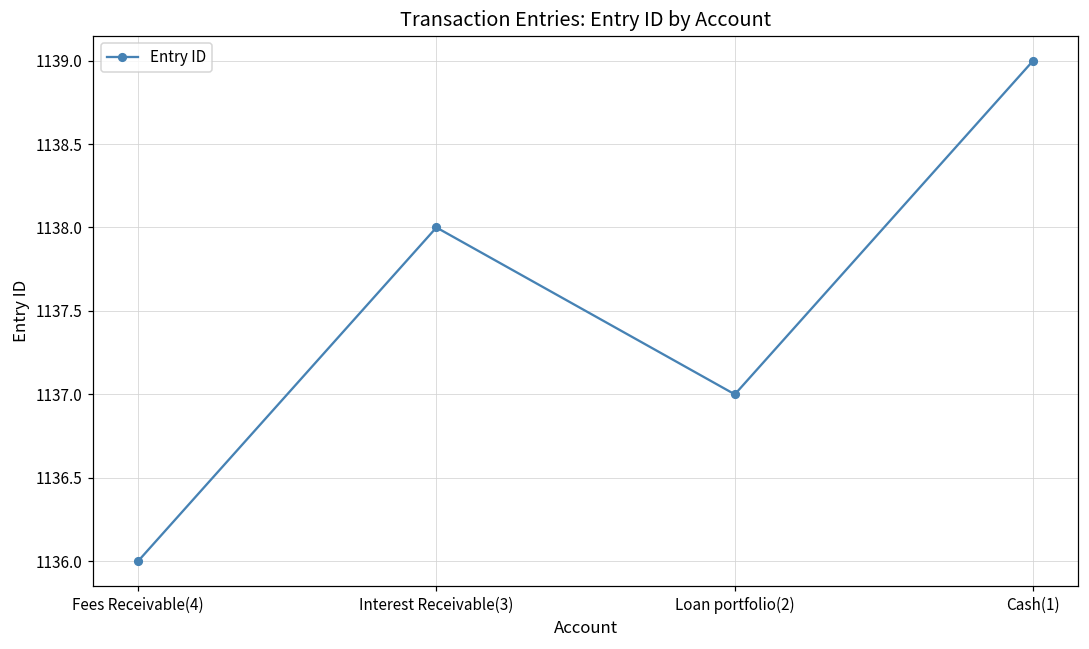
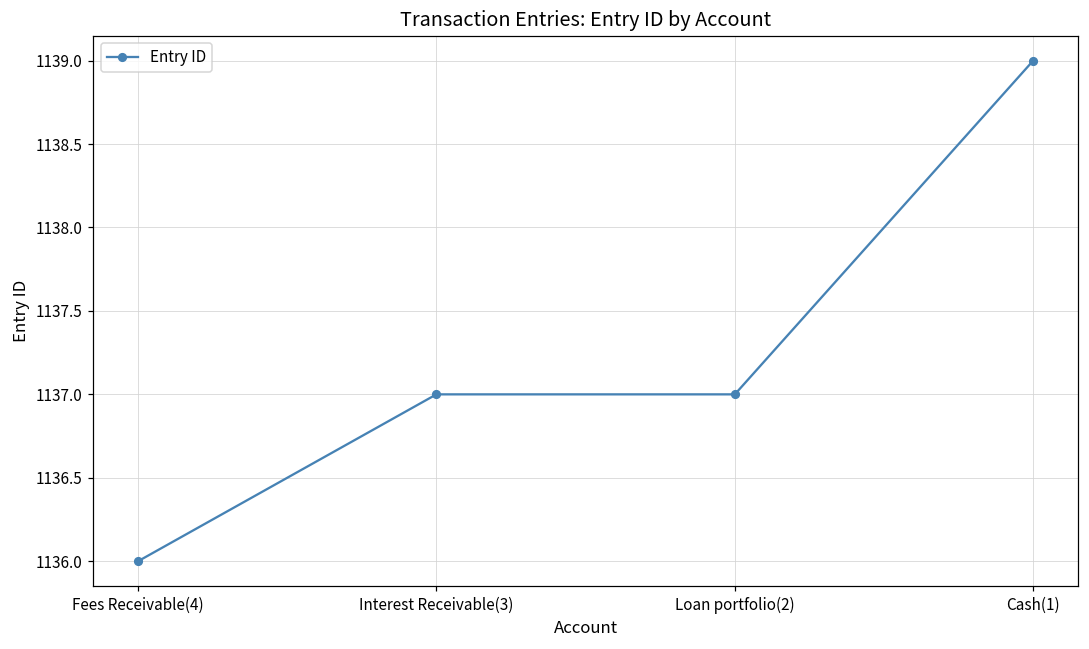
Interest Receivable(3): 1138 -> 1137
